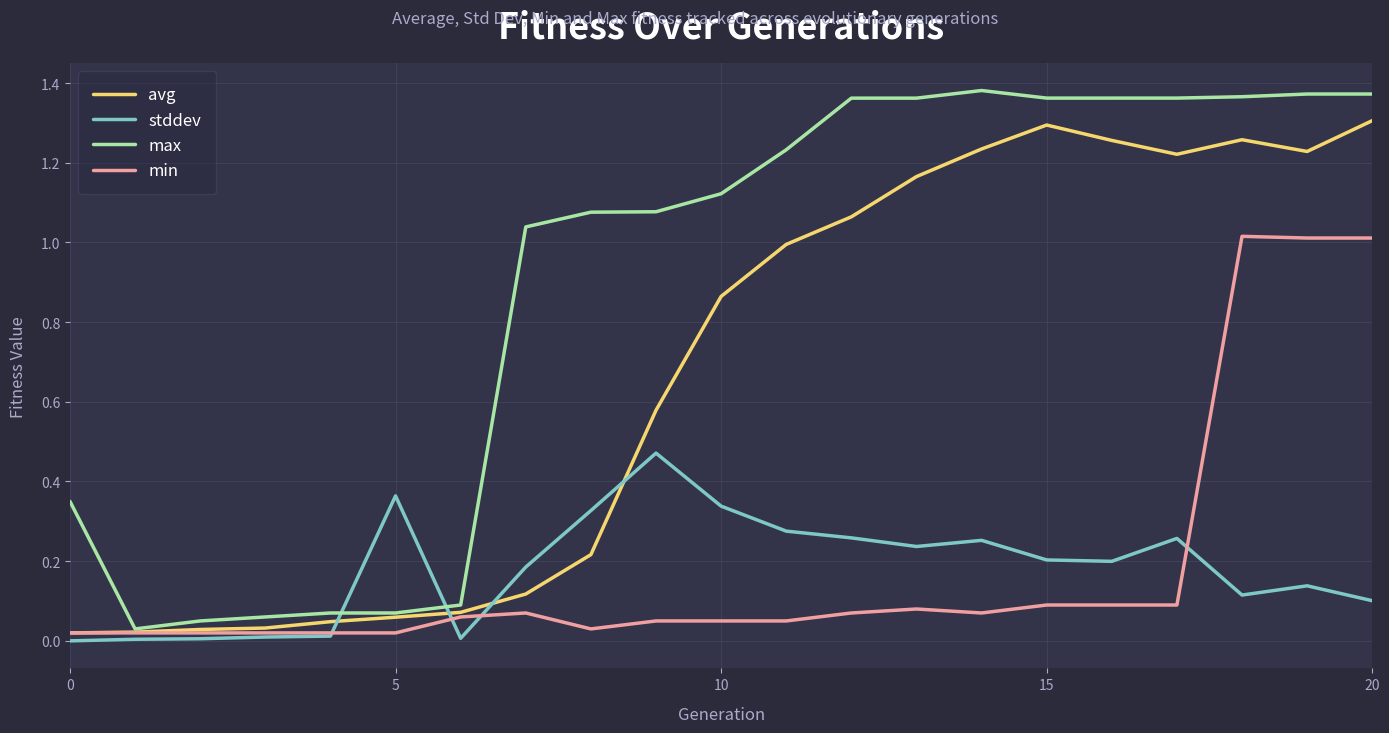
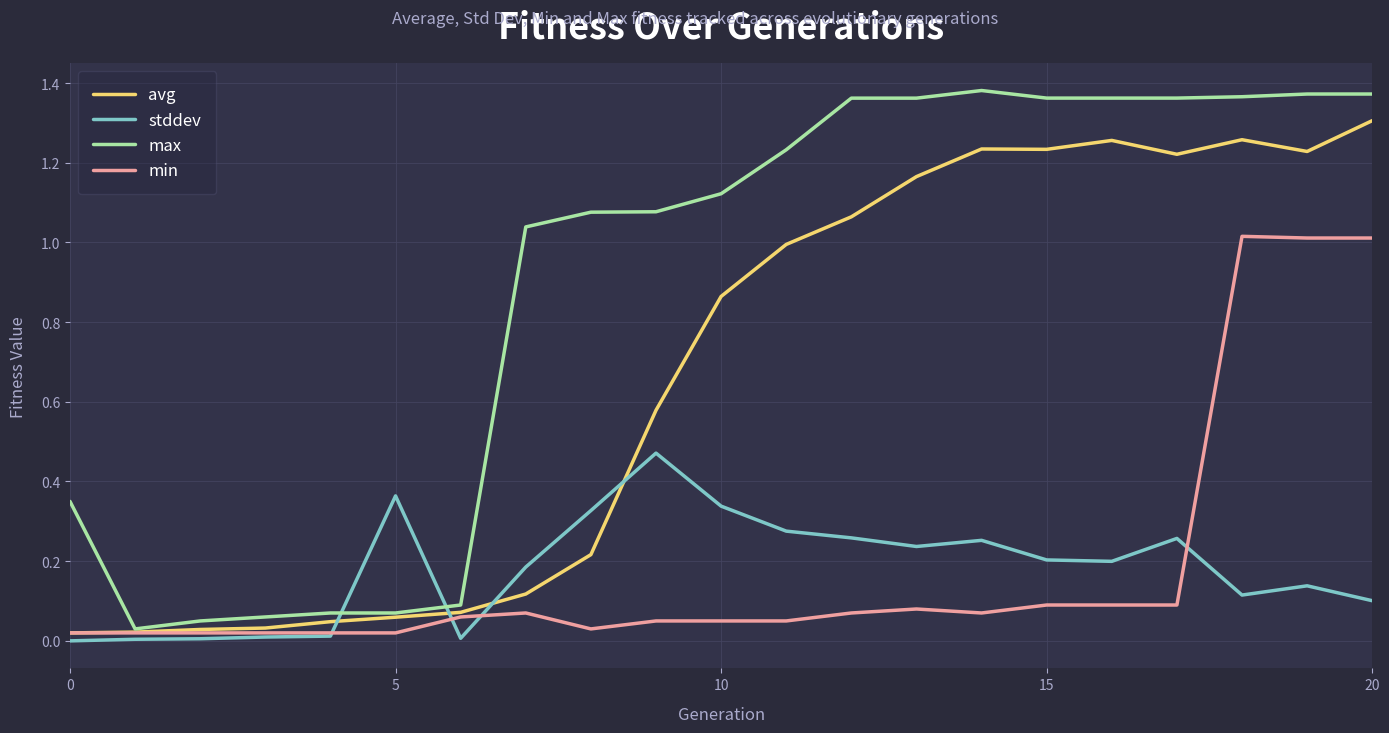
avg, 15: 1.29 -> 1.23
